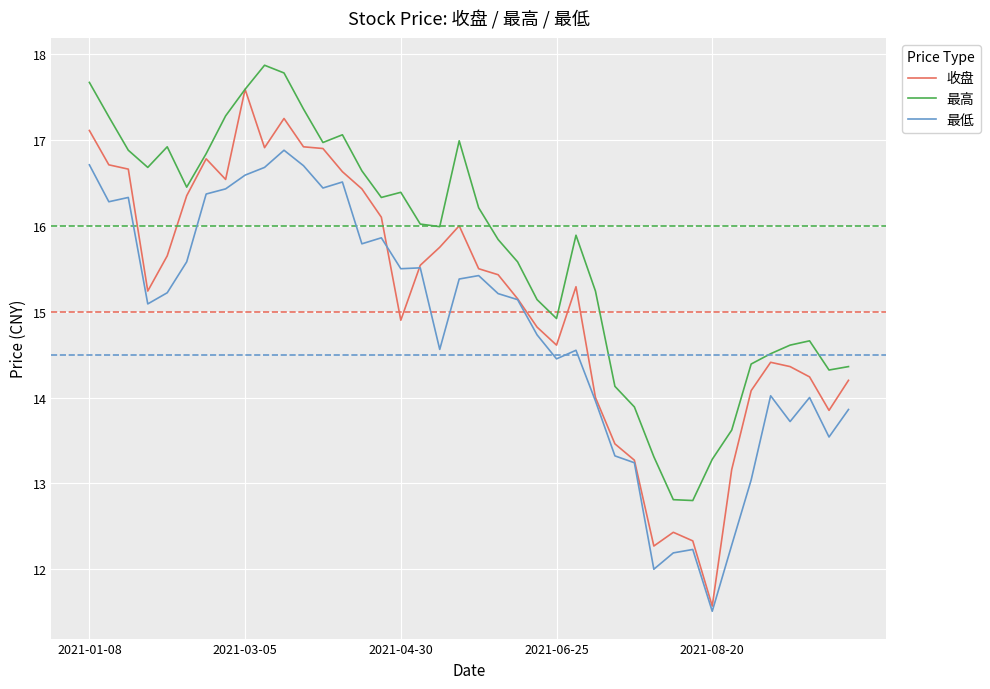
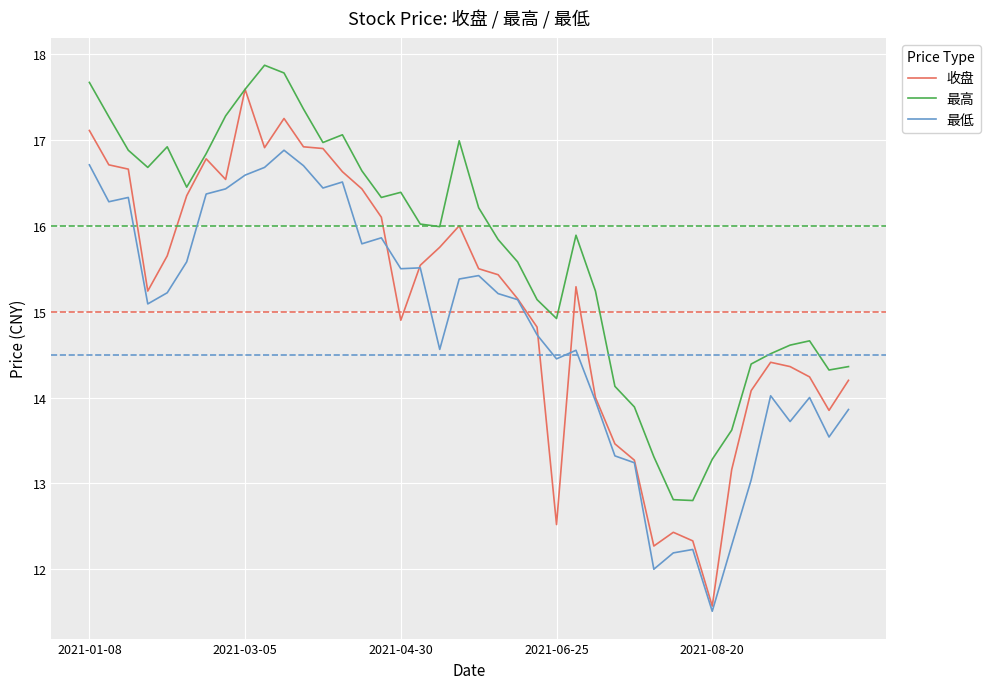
收盘, 2021-06-25: 14.6 -> 12.5
